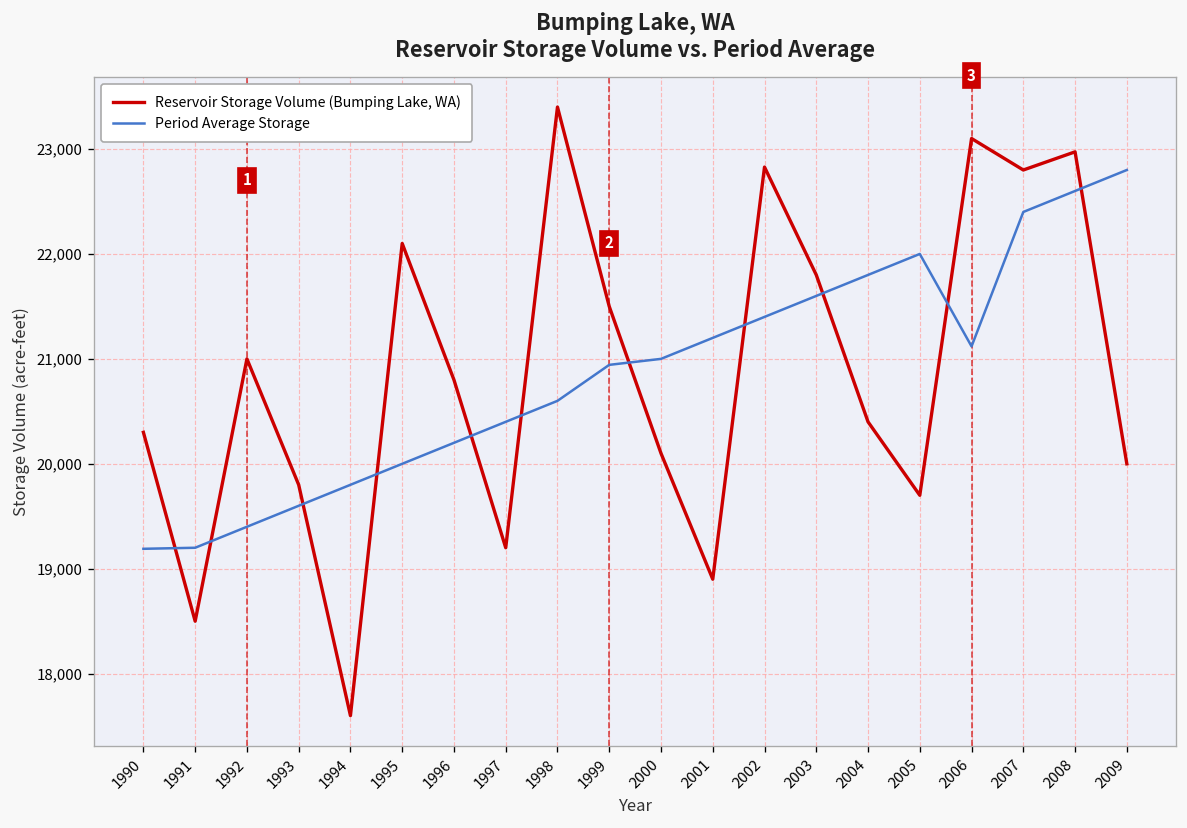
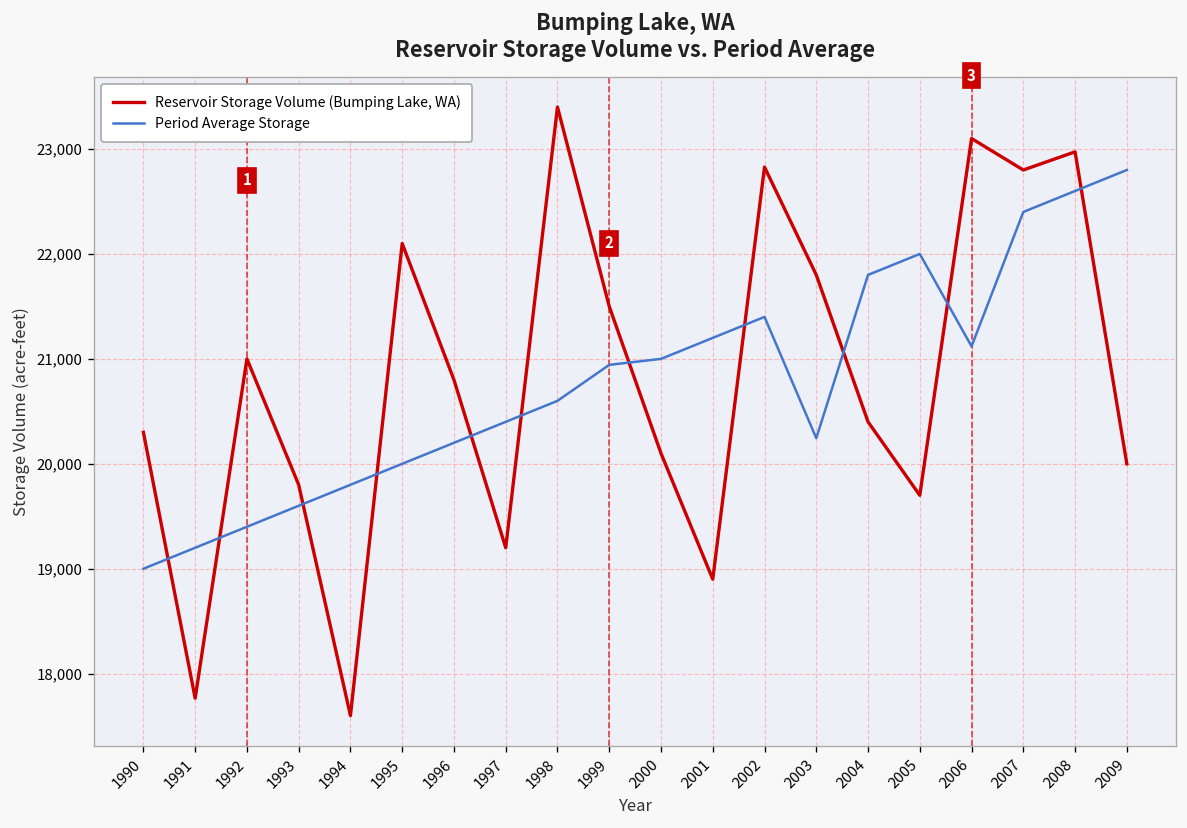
Period Average Storage, 1990: 19,200 -> 19,000
Reservoir Storage Volume (Bumping Lake, WA), 1991: 18,500 -> 17,800
Period Average Storage, 2003: 21,600 -> 20,200
